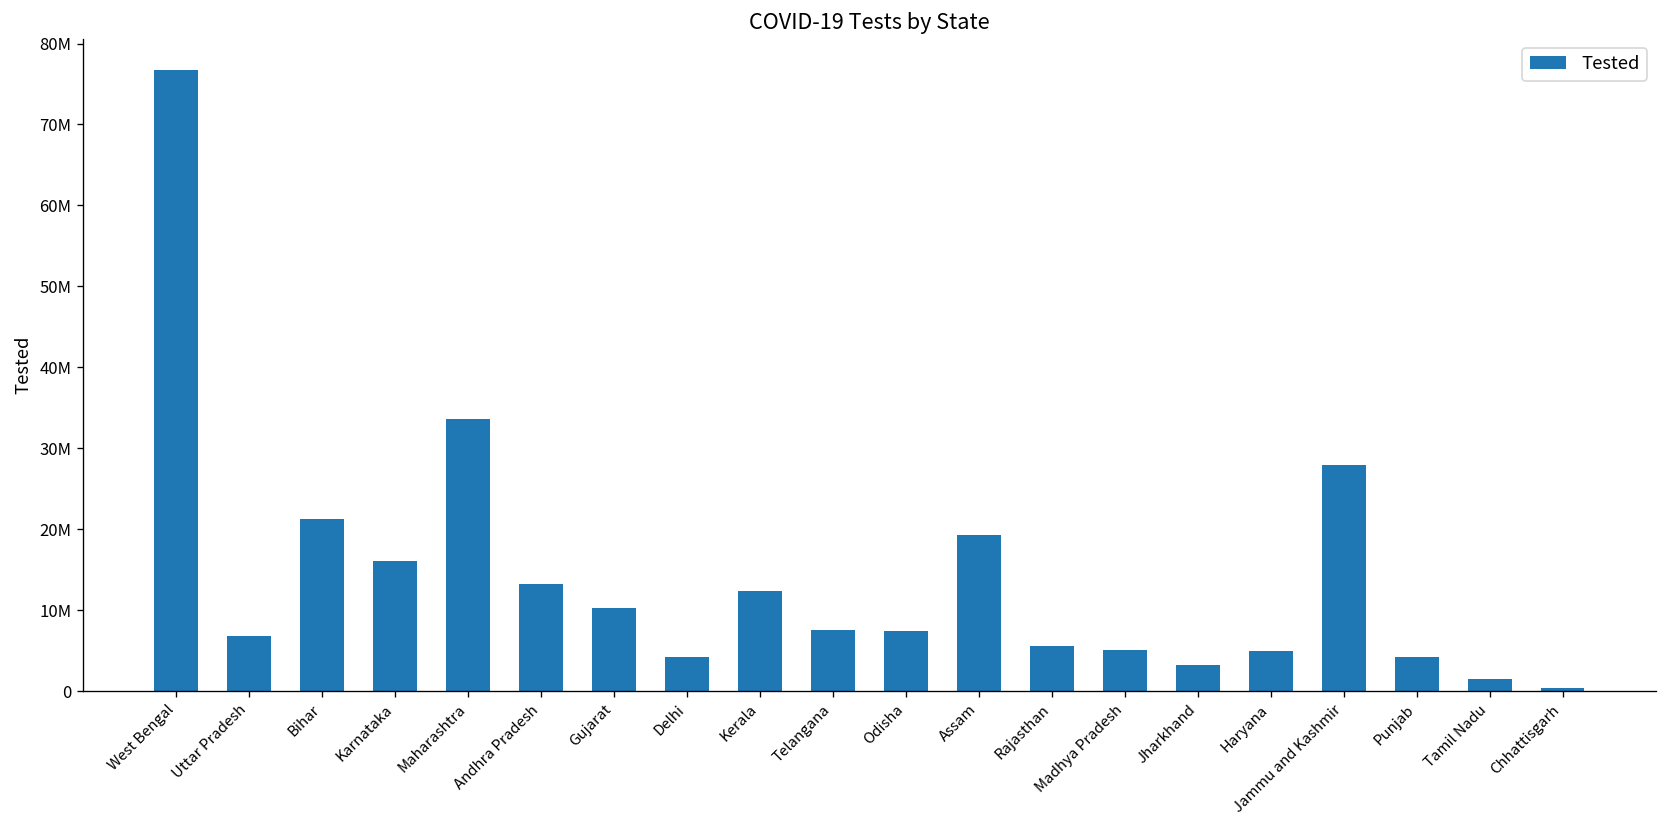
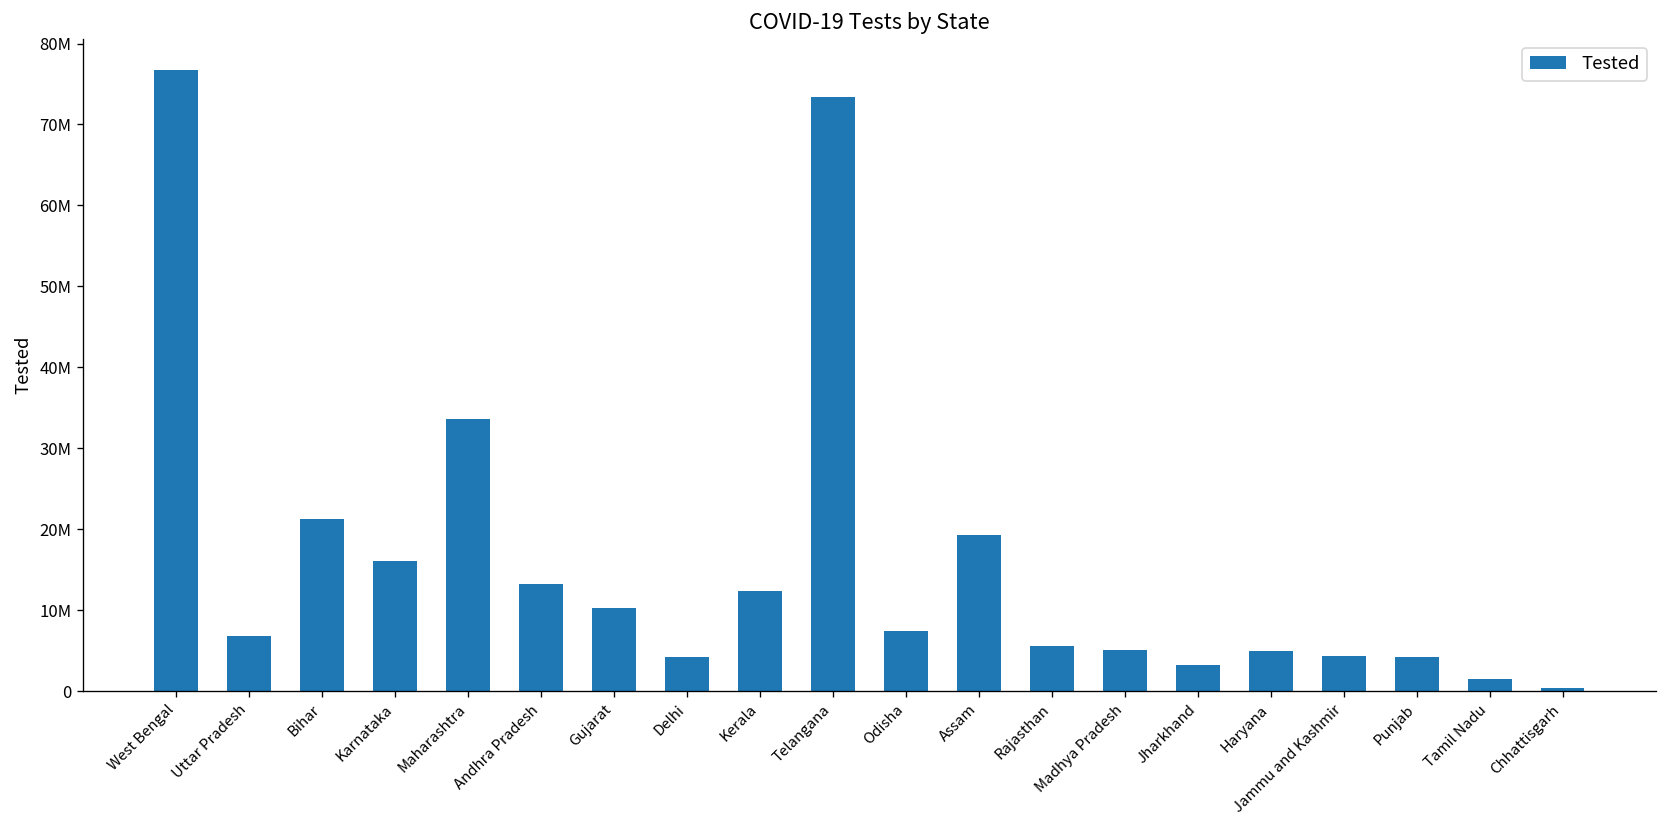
Telangana: 7000000 -> 73000000
Jammu and Kashmir: 28000000 -> 4000000
